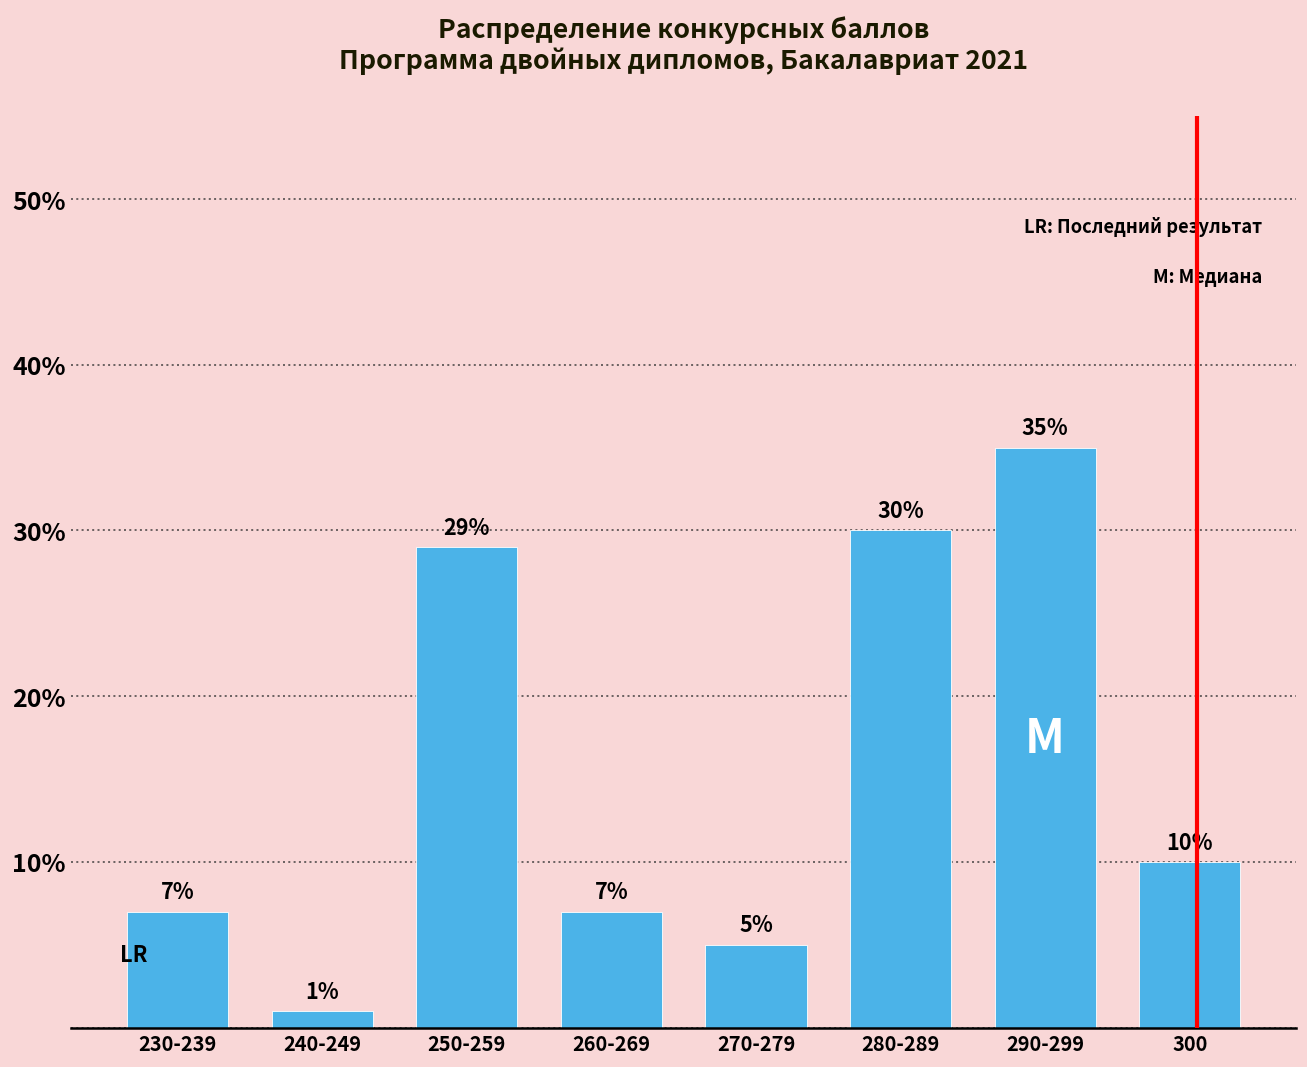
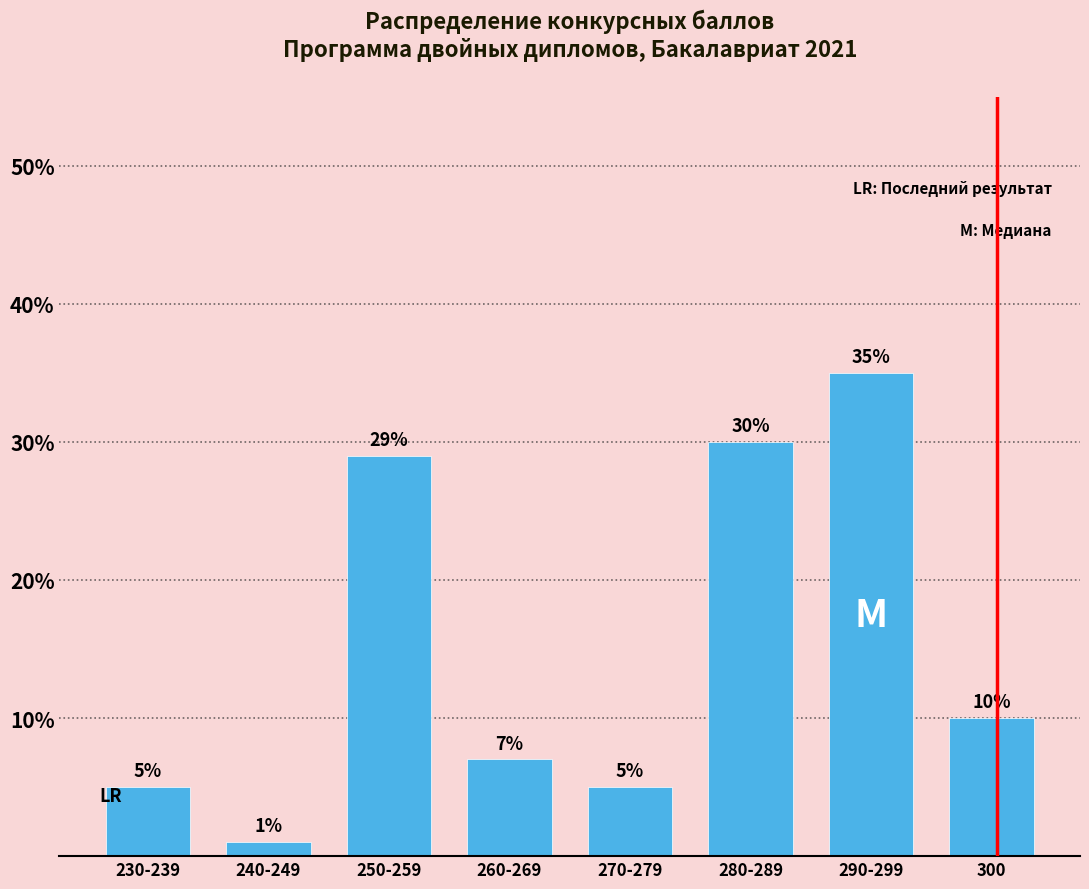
230-239: 7% -> 5%
